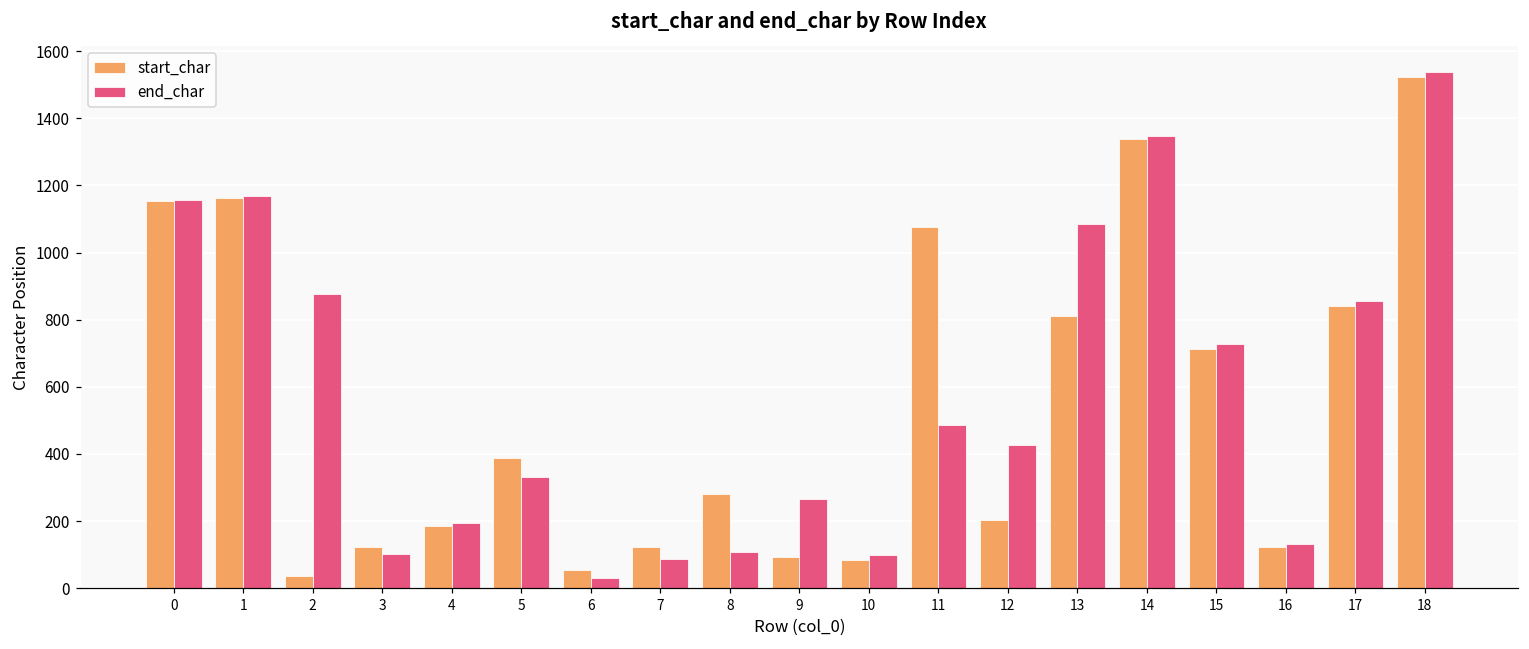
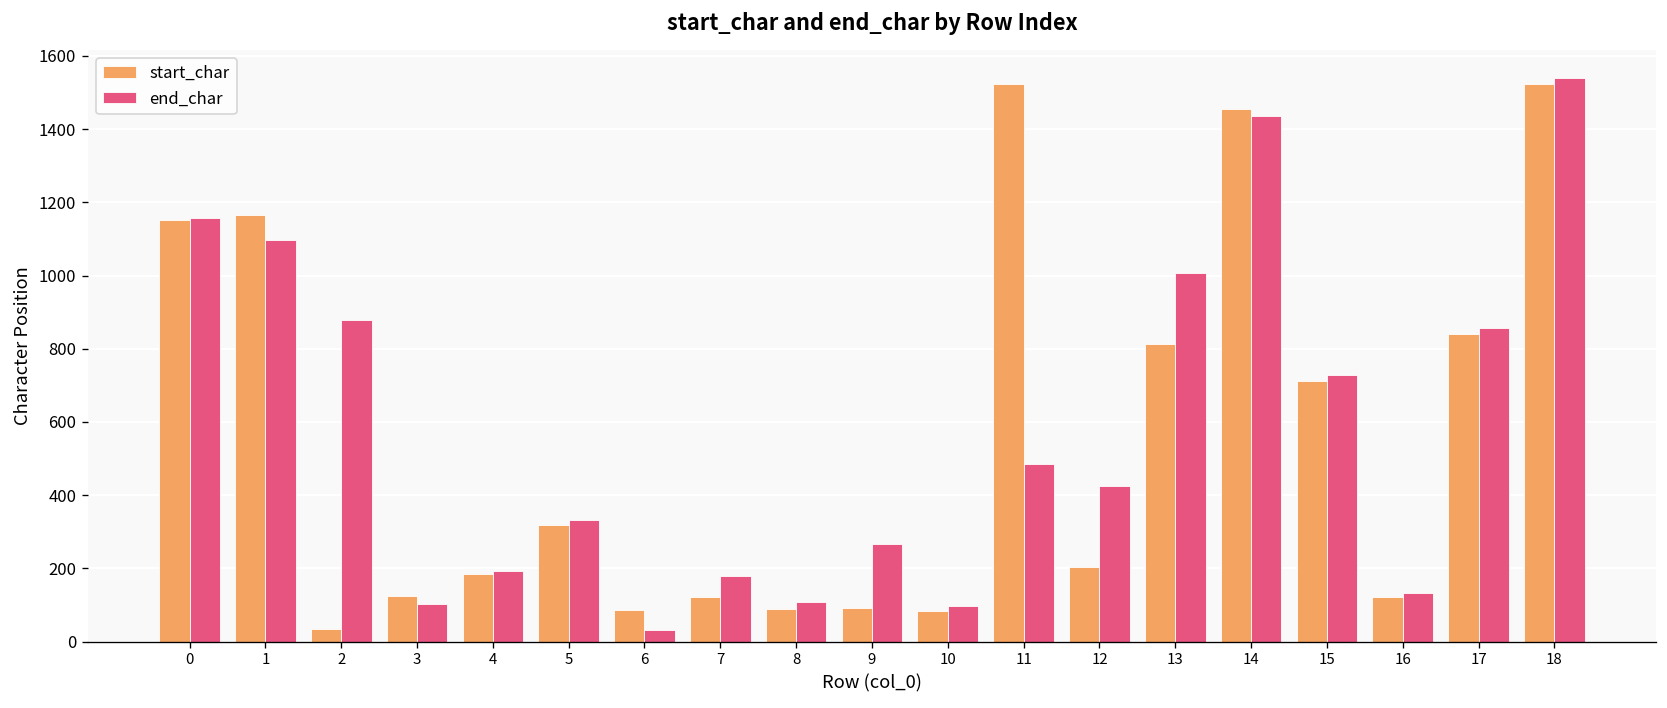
end_char, 1: 1170 -> 1100
start_char, 5: 390 -> 320
start_char, 6: 50 -> 90
end_char, 7: 90 -> 180
start_char, 8: 280 -> 90
start_char, 11: 1080 -> 1520
end_char, 13: 1090 -> 1010
start_char, 14: 1340 -> 1460
end_char, 14: 1350 -> 1440
